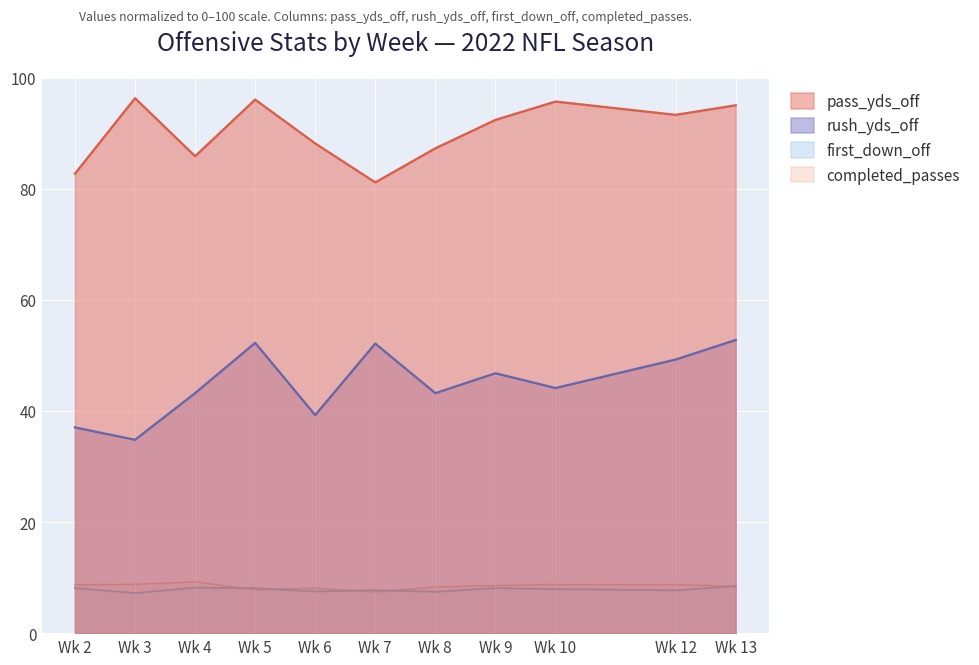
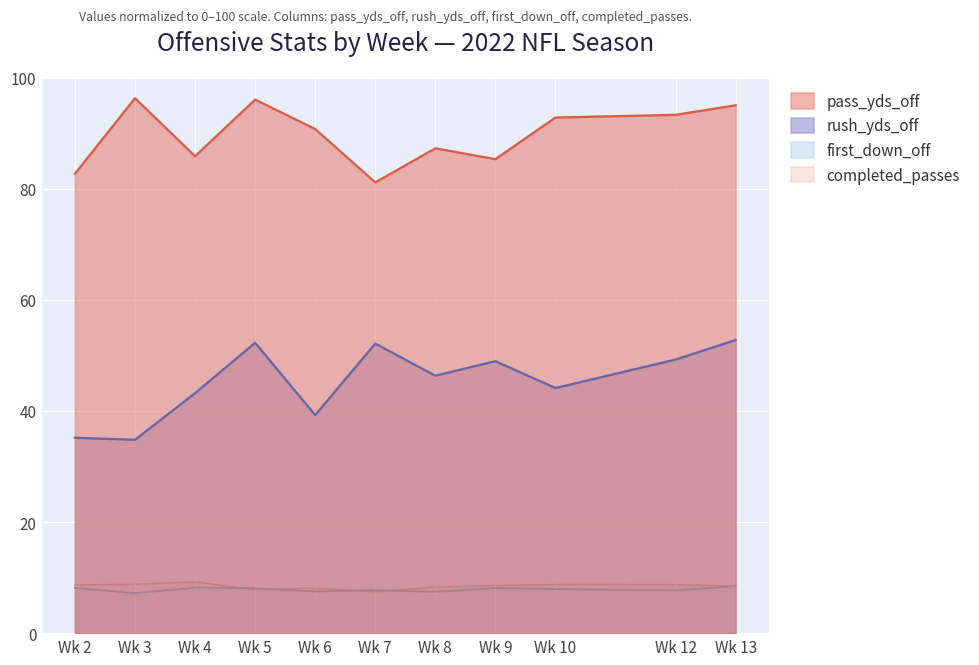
rush_yds_off, Wk 2: 37 -> 35
pass_yds_off, Wk 6: 88 -> 91
rush_yds_off, Wk 8: 43 -> 46
pass_yds_off, Wk 9: 92 -> 85
rush_yds_off, Wk 9: 47 -> 49
pass_yds_off, Wk 10: 96 -> 93
